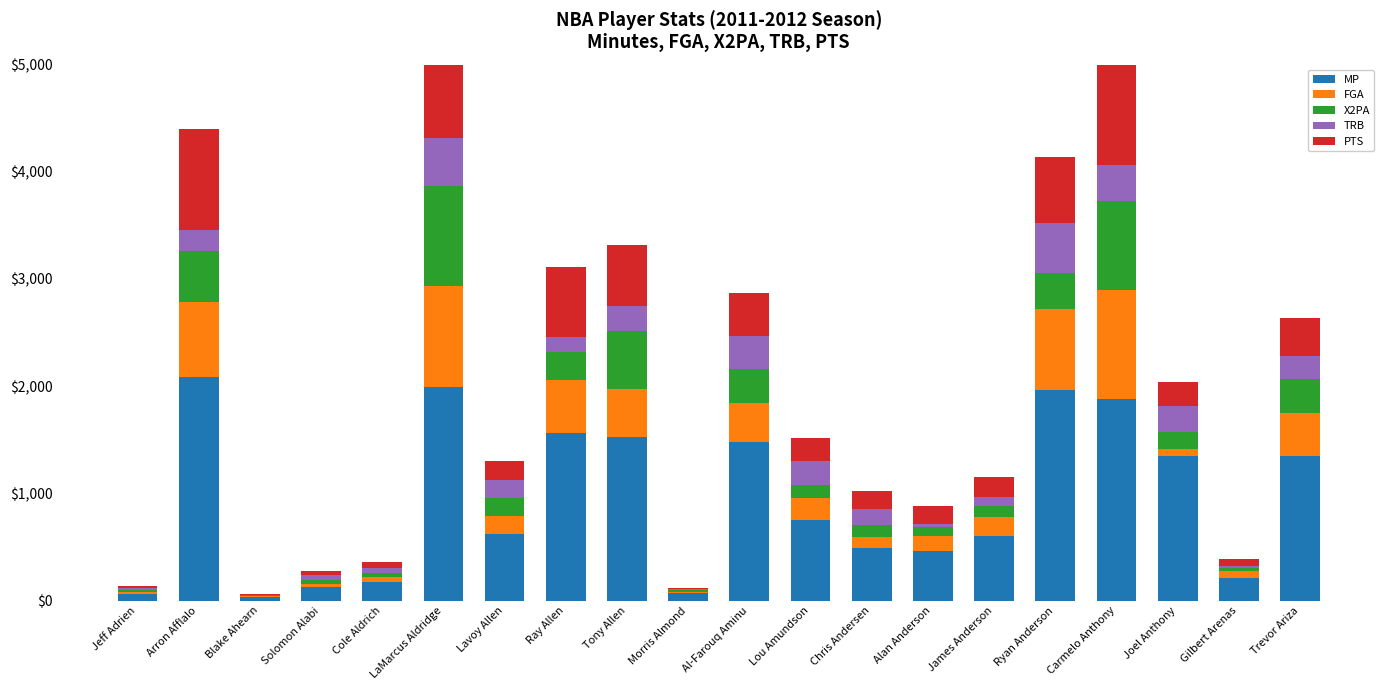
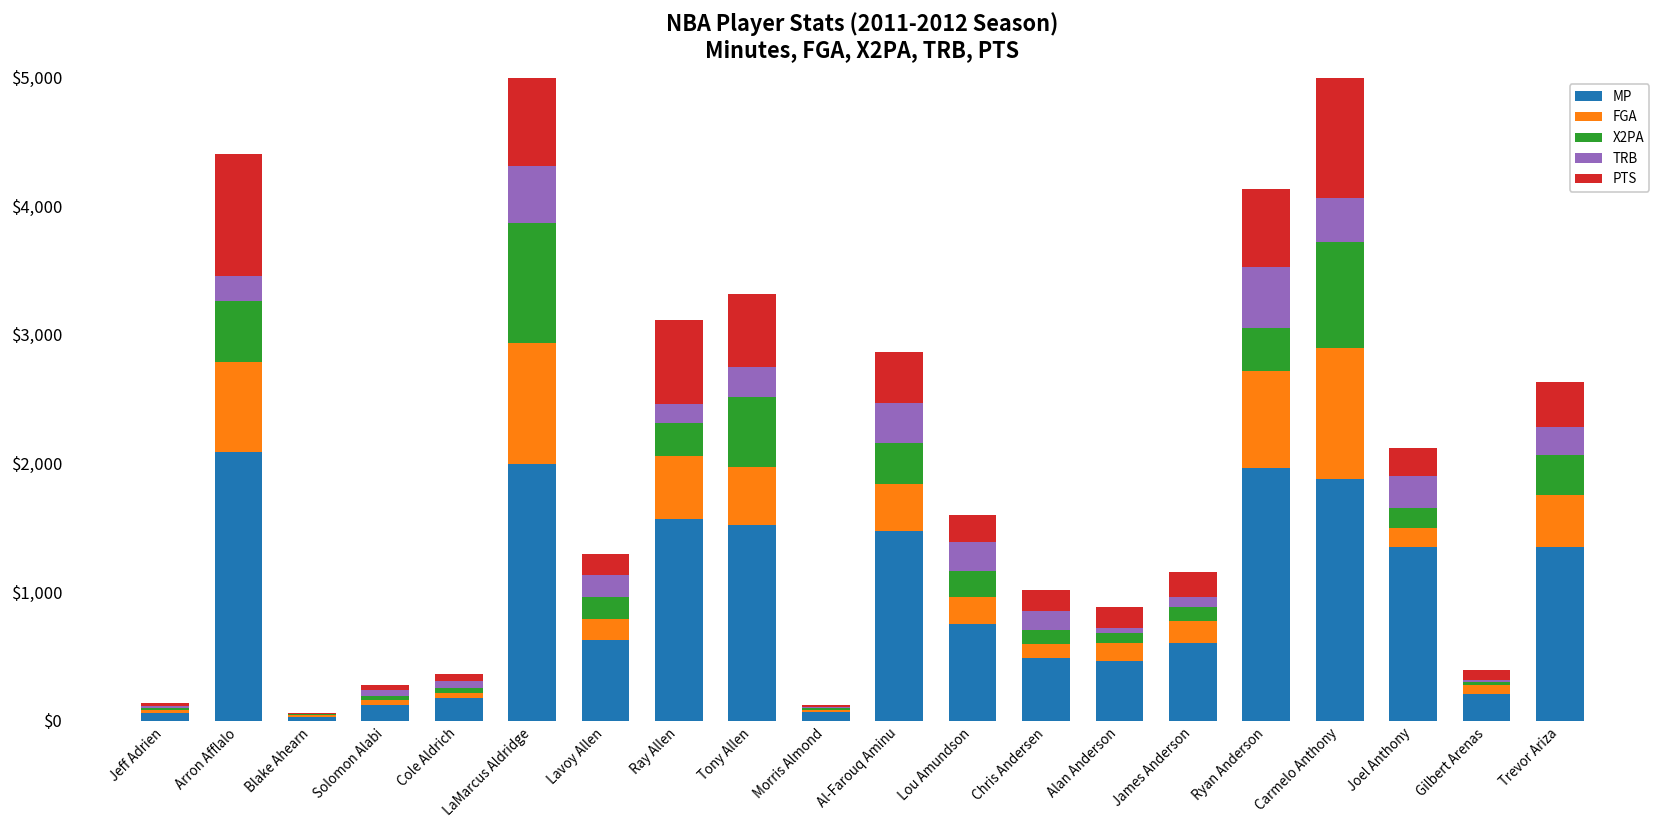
X2PA, Lou Amundson: $120 -> $210
FGA, Joel Anthony: $70 -> $150
